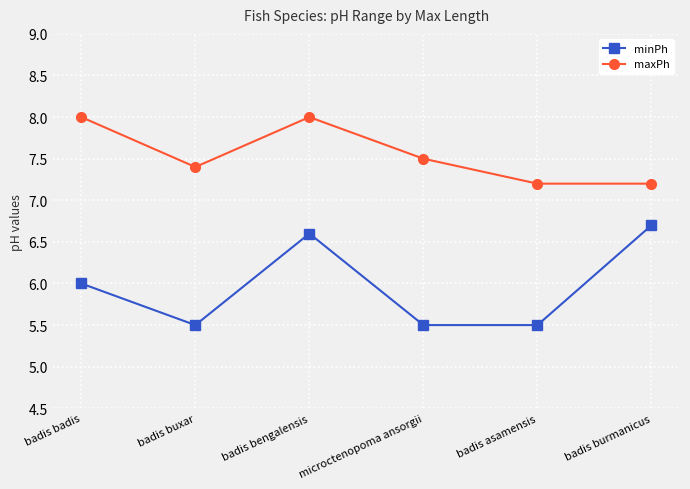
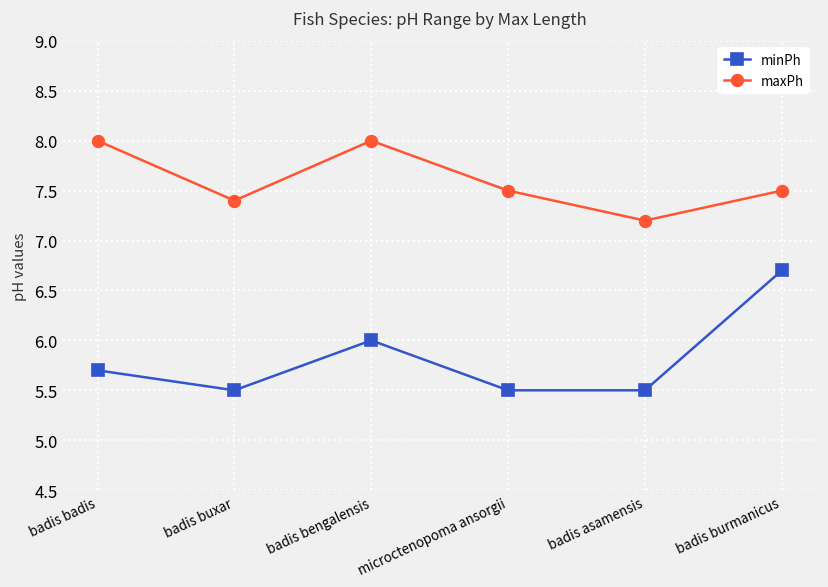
minPh, badis badis: 6.0 -> 5.7
minPh, badis bengalensis: 6.6 -> 6.0
maxPh, badis burmanicus: 7.2 -> 7.5
